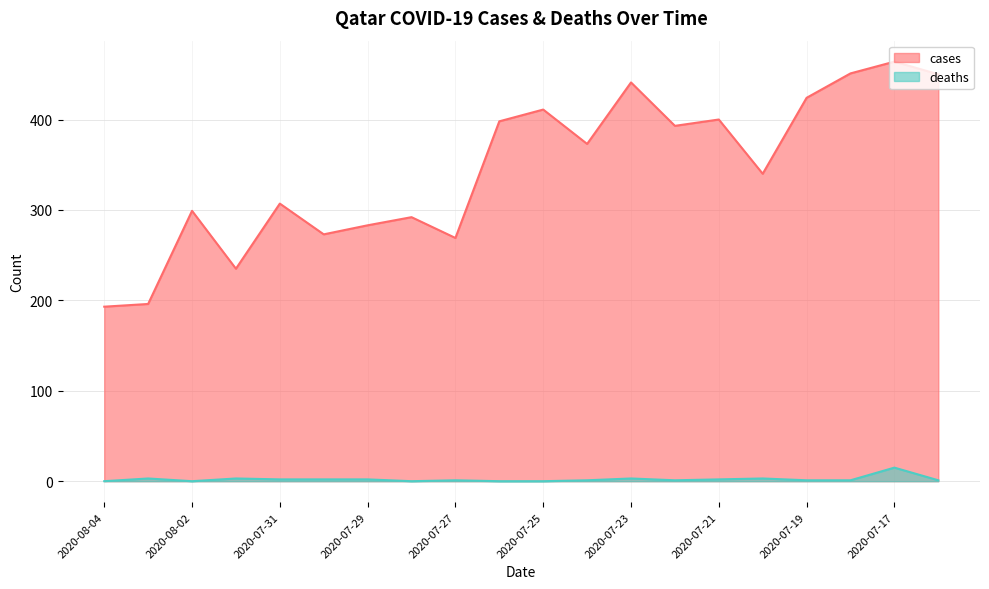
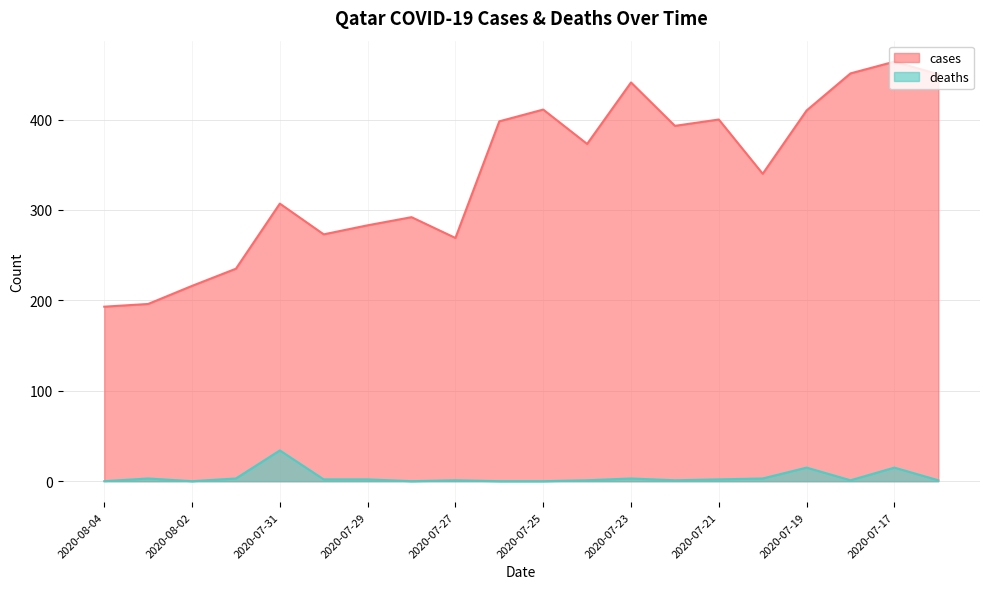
cases, 2020-08-02: 300 -> 220
deaths, 2020-07-31: 0 -> 30
cases, 2020-07-19: 420 -> 410
deaths, 2020-07-19: 0 -> 20
